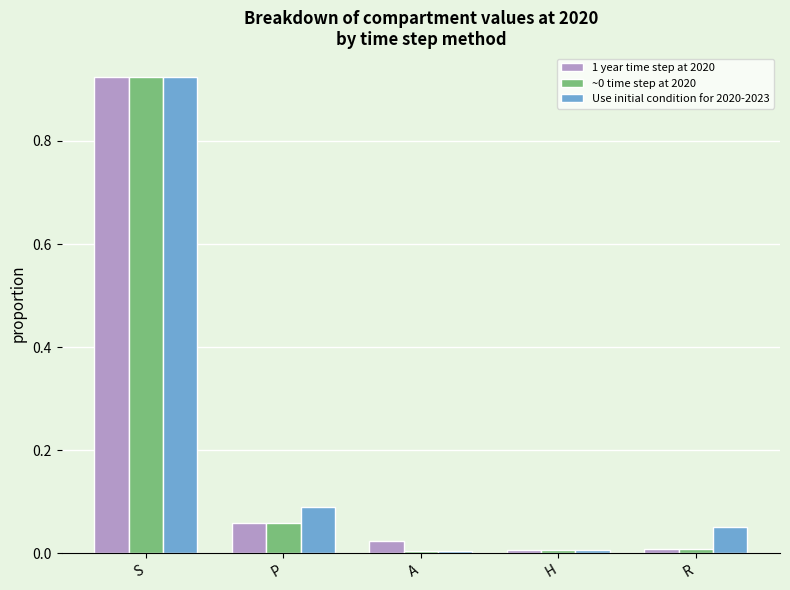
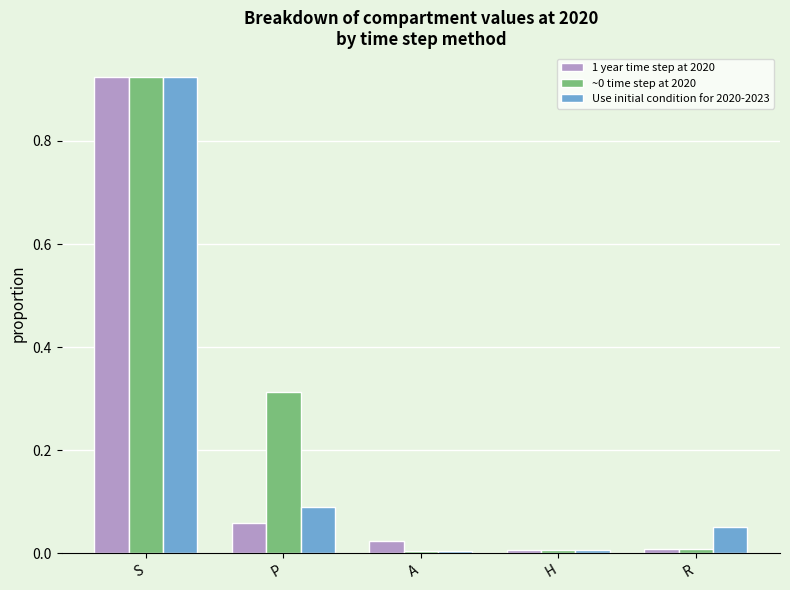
~0 time step at 2020, P: 0.06 -> 0.31
